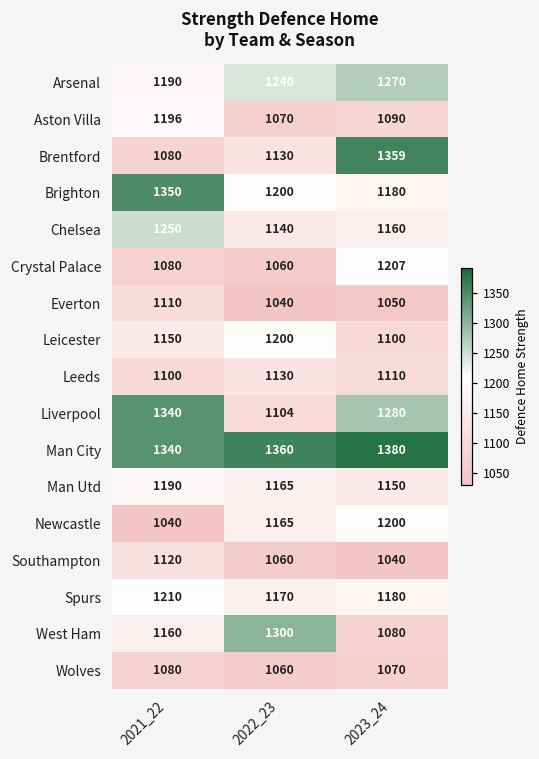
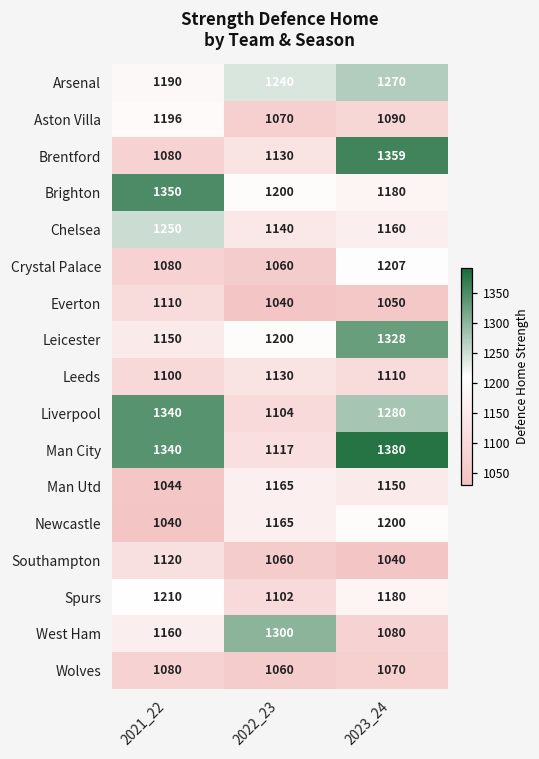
Leicester, 2023_24: 1100 -> 1328
Man City, 2022_23: 1360 -> 1117
Man Utd, 2021_22: 1190 -> 1044
Spurs, 2022_23: 1170 -> 1102
